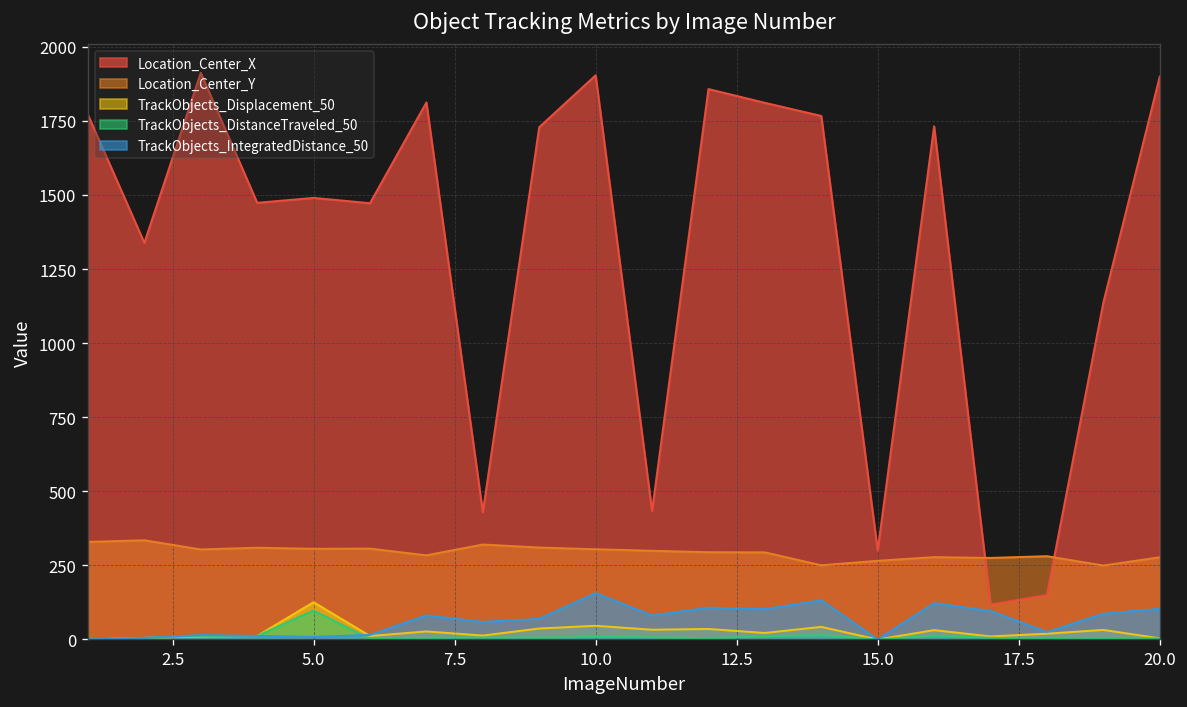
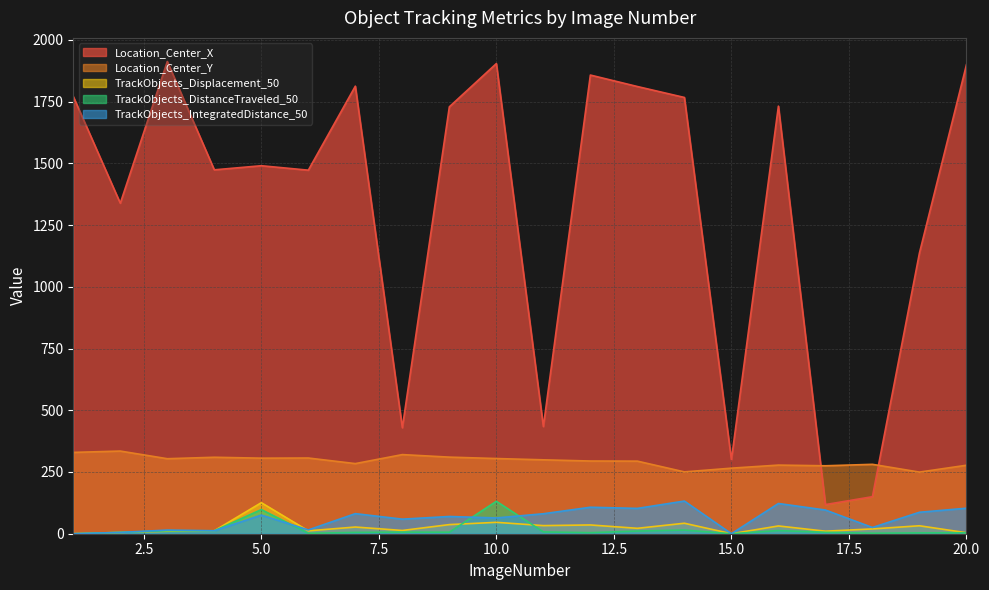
TrackObjects_IntegratedDistance_50, 5.0: 10 -> 80
TrackObjects_DistanceTraveled_50, 10.0: 10 -> 130
TrackObjects_IntegratedDistance_50, 10.0: 160 -> 60
